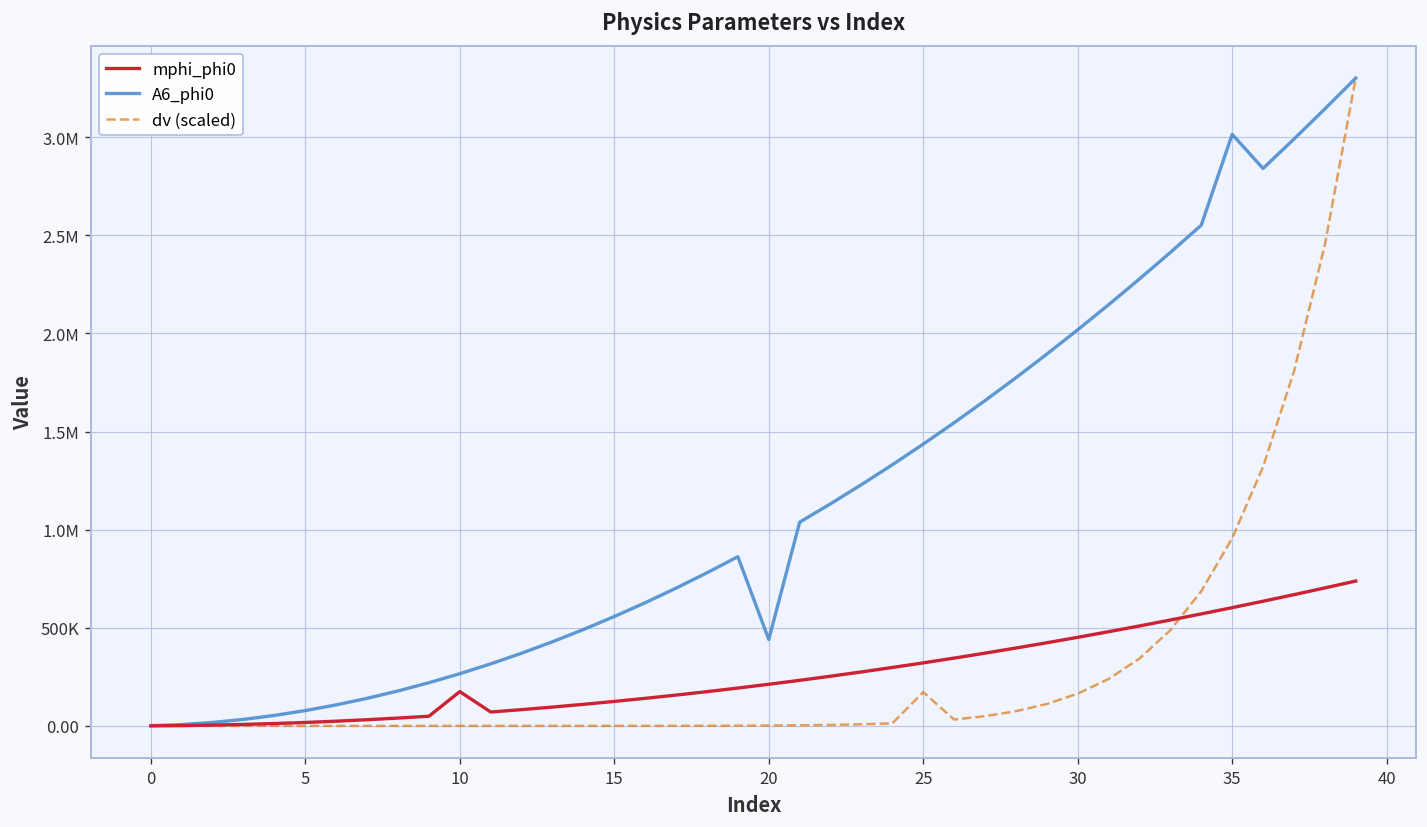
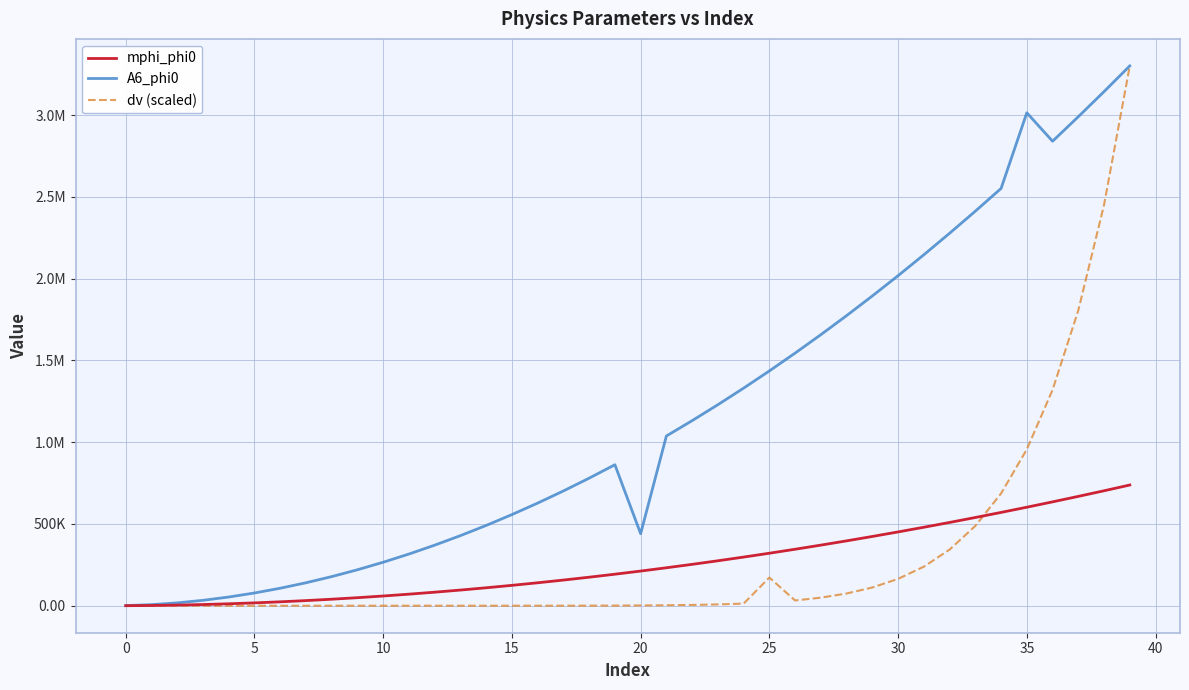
mphi_phi0, 10: 170000 -> 60000
